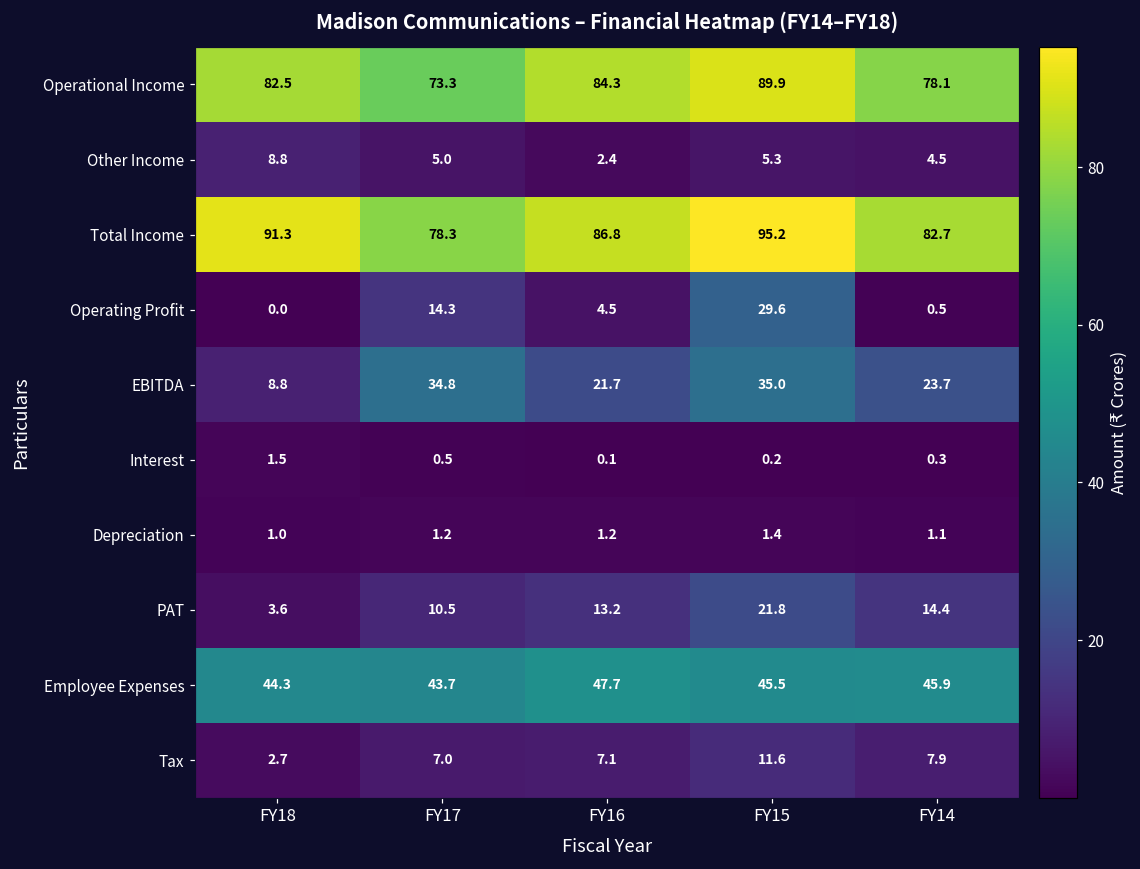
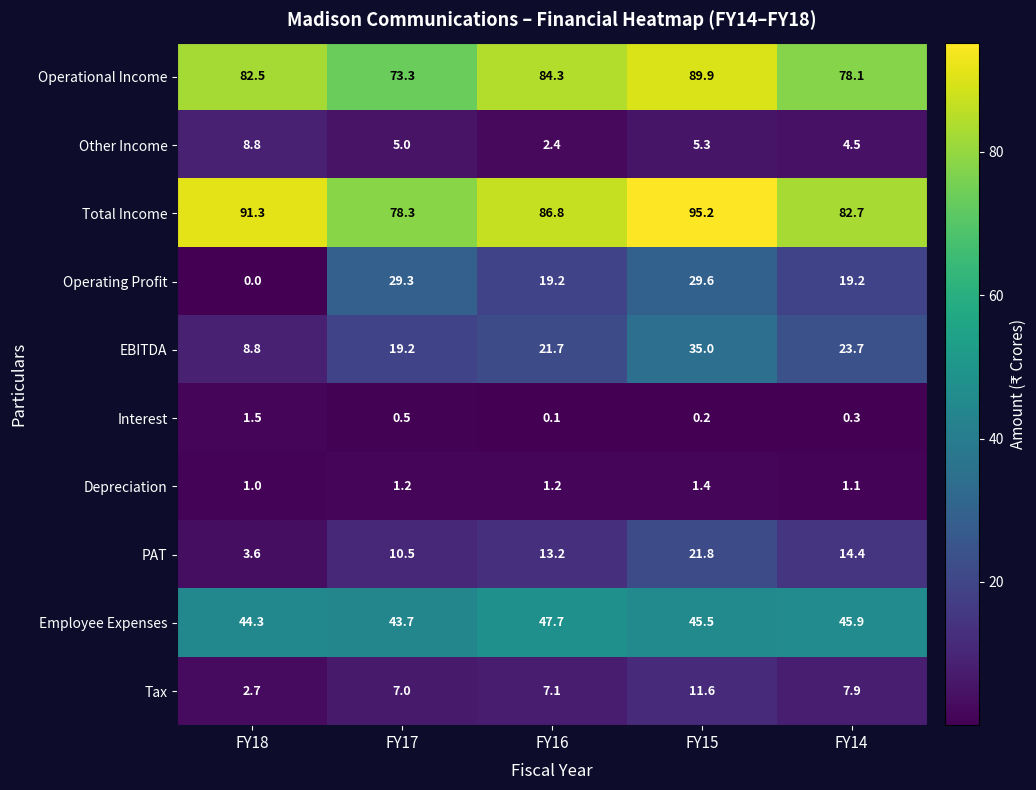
Operating Profit, FY17: 14.3 -> 29.3
Operating Profit, FY16: 4.5 -> 19.2
Operating Profit, FY14: 0.5 -> 19.2
EBITDA, FY17: 34.8 -> 19.2
